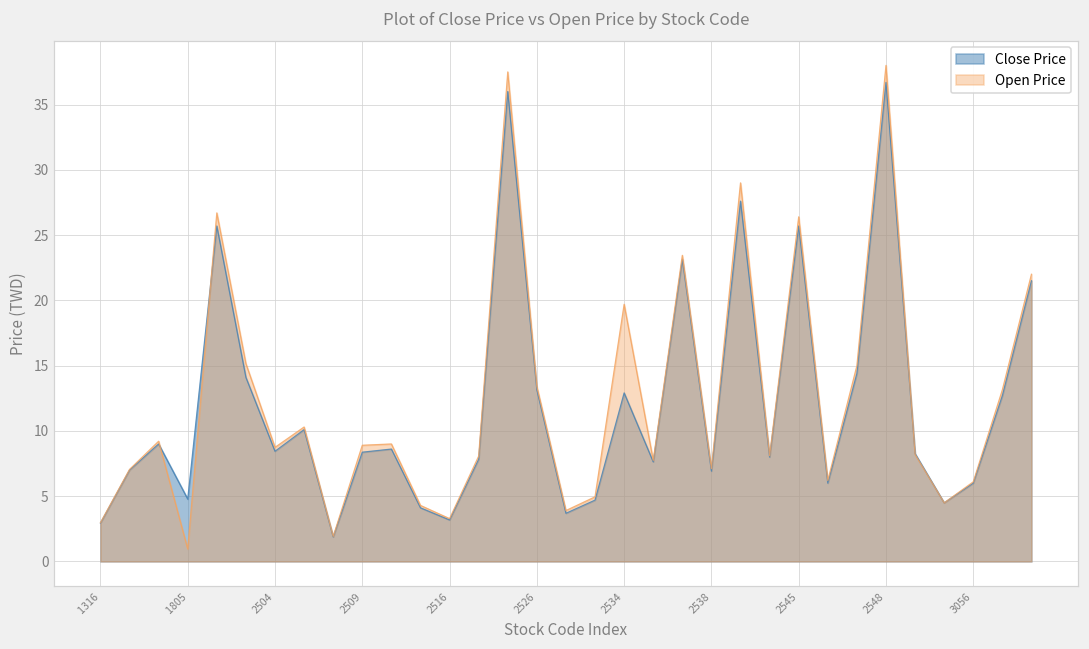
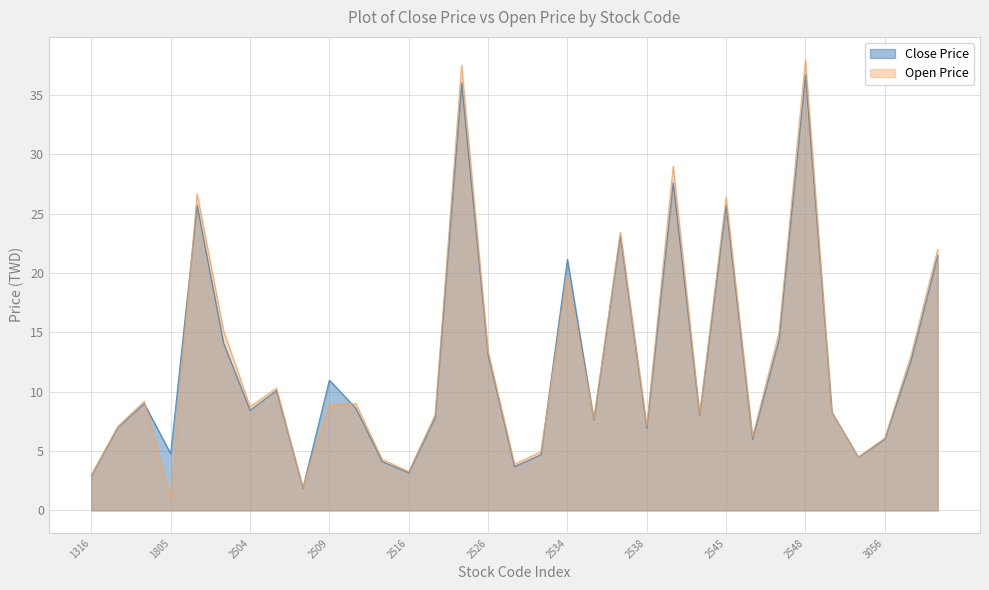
Close Price, 2509: 8.4 -> 11.0
Close Price, 2534: 12.9 -> 21.2
